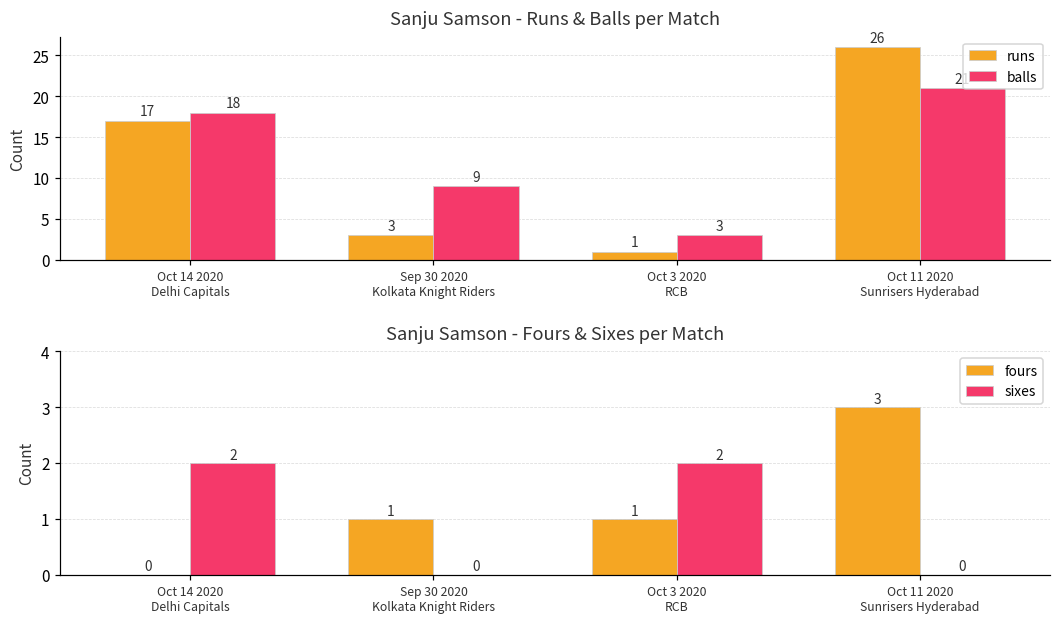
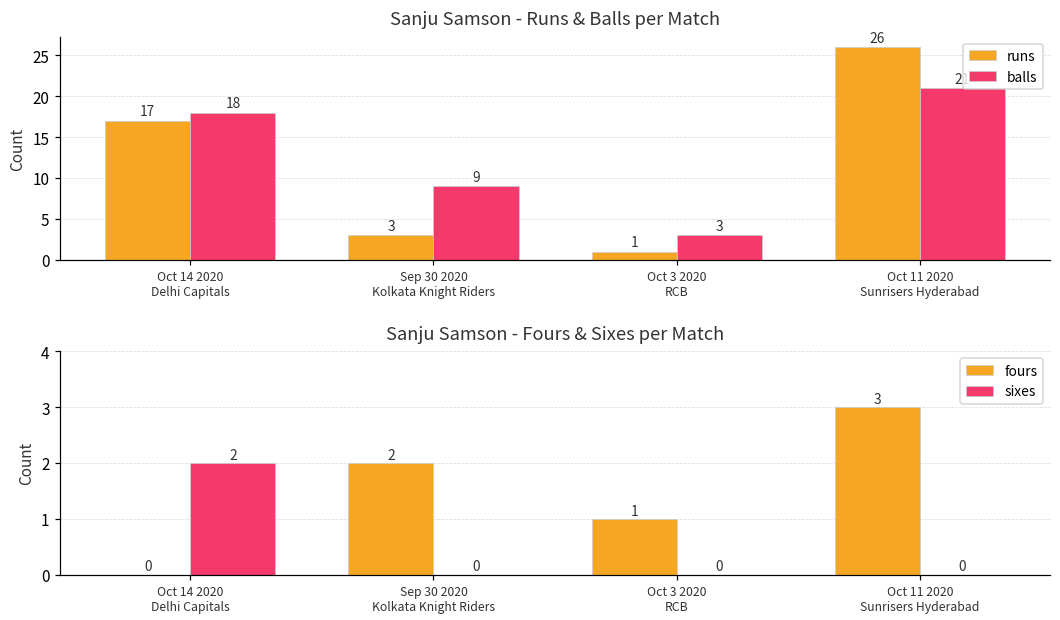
Sanju Samson - Fours & Sixes per Match, fours, Sep 30 2020 Kolkata Knight Riders: 1 -> 2
Sanju Samson - Fours & Sixes per Match, sixes, Oct 3 2020 RCB: 2 -> 0
